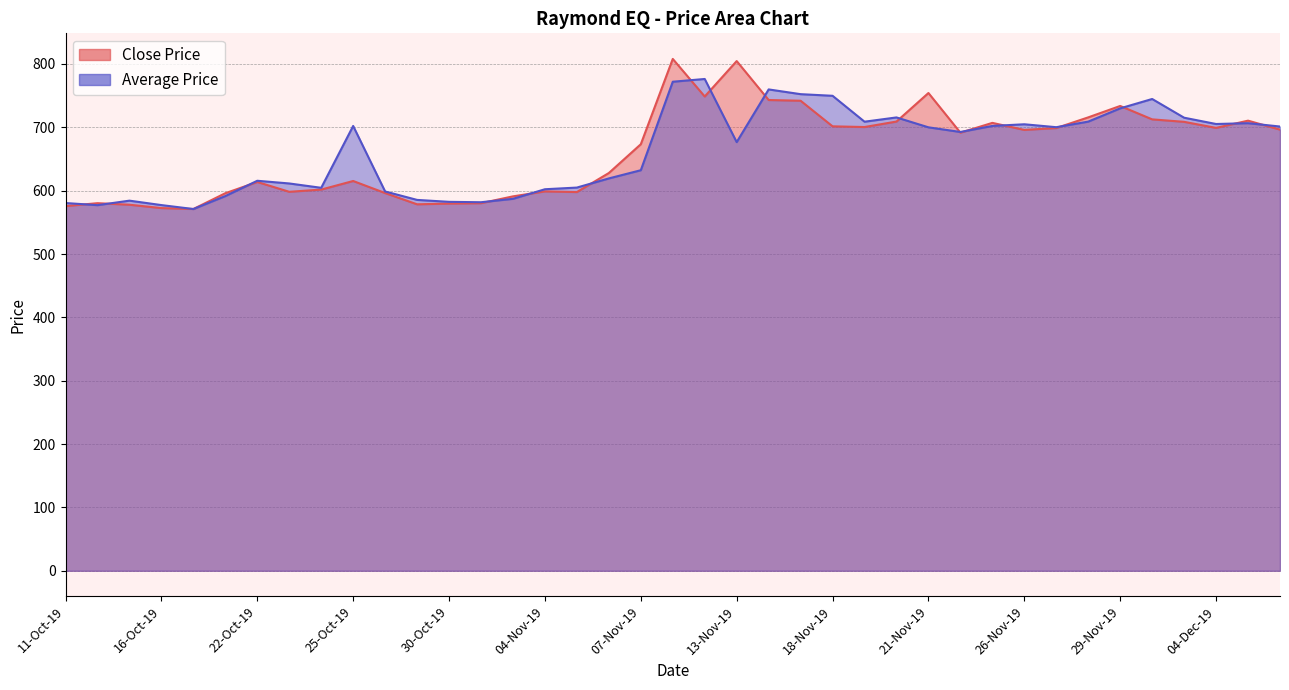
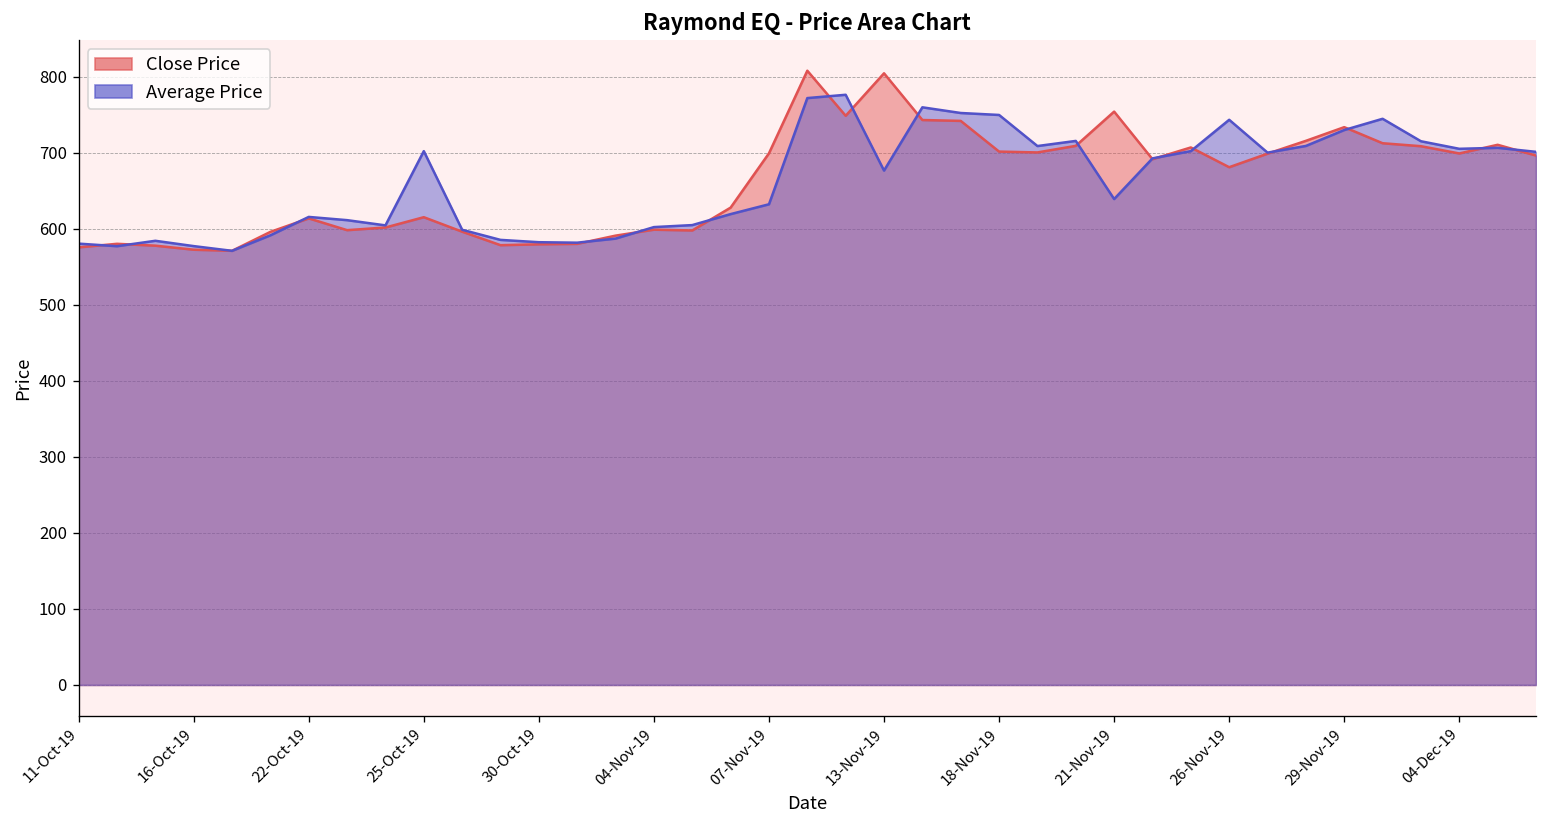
Close Price, 07-Nov-19: 670 -> 700
Average Price, 21-Nov-19: 700 -> 640
Close Price, 26-Nov-19: 700 -> 680
Average Price, 26-Nov-19: 700 -> 740
